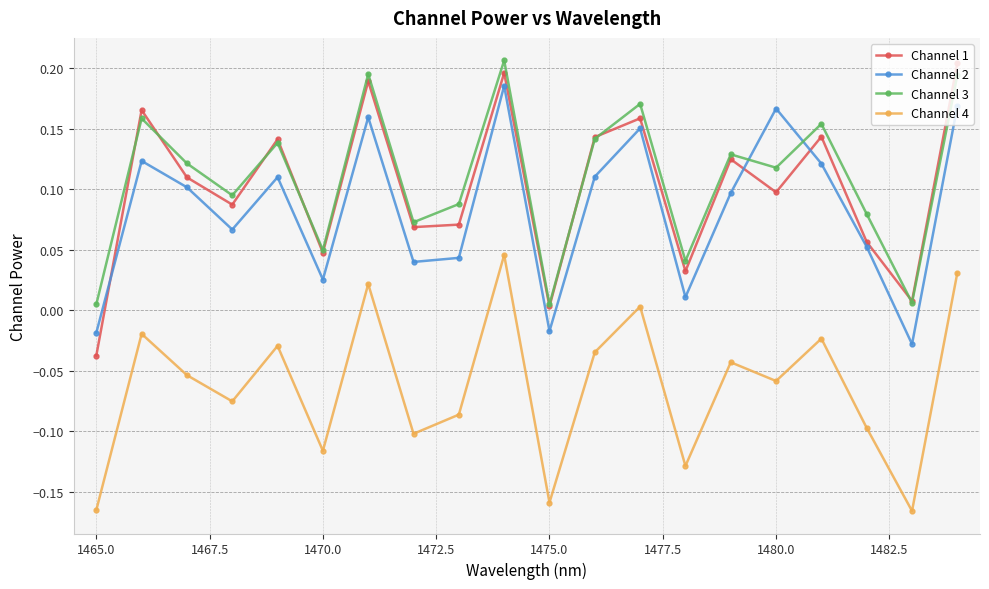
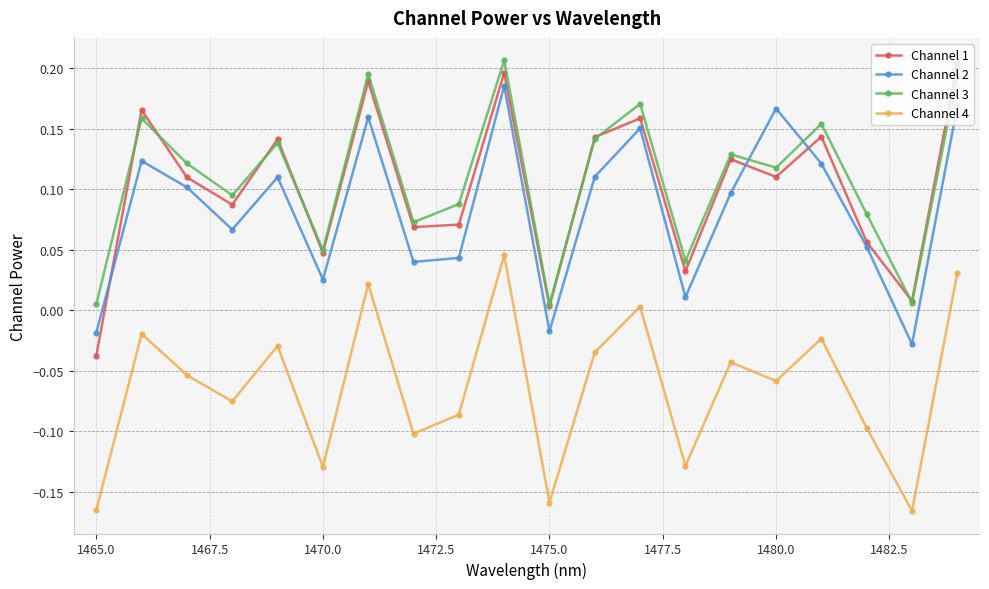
Channel 4, 1470.0: -0.116 -> -0.130
Channel 1, 1480.0: 0.098 -> 0.110
